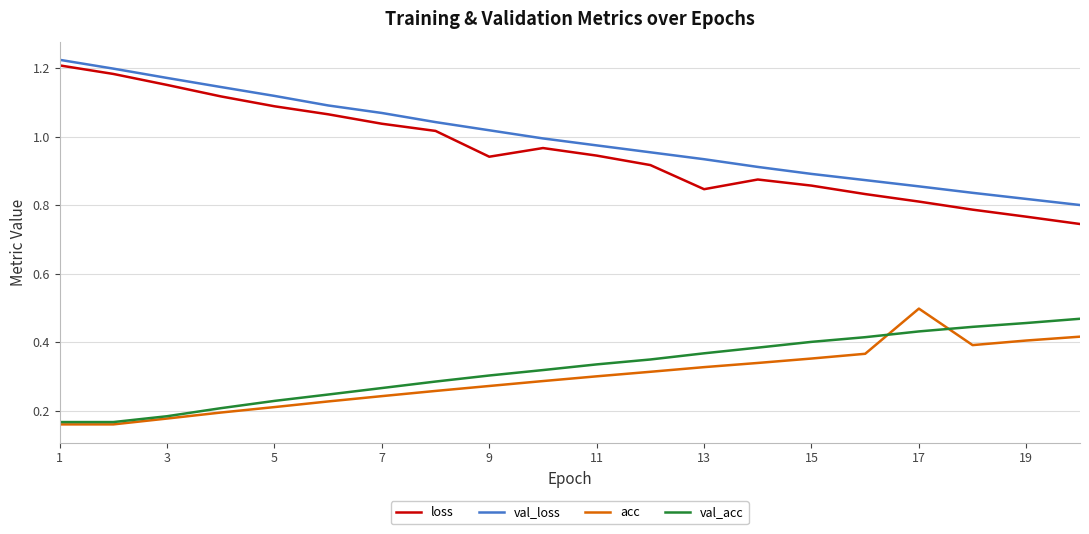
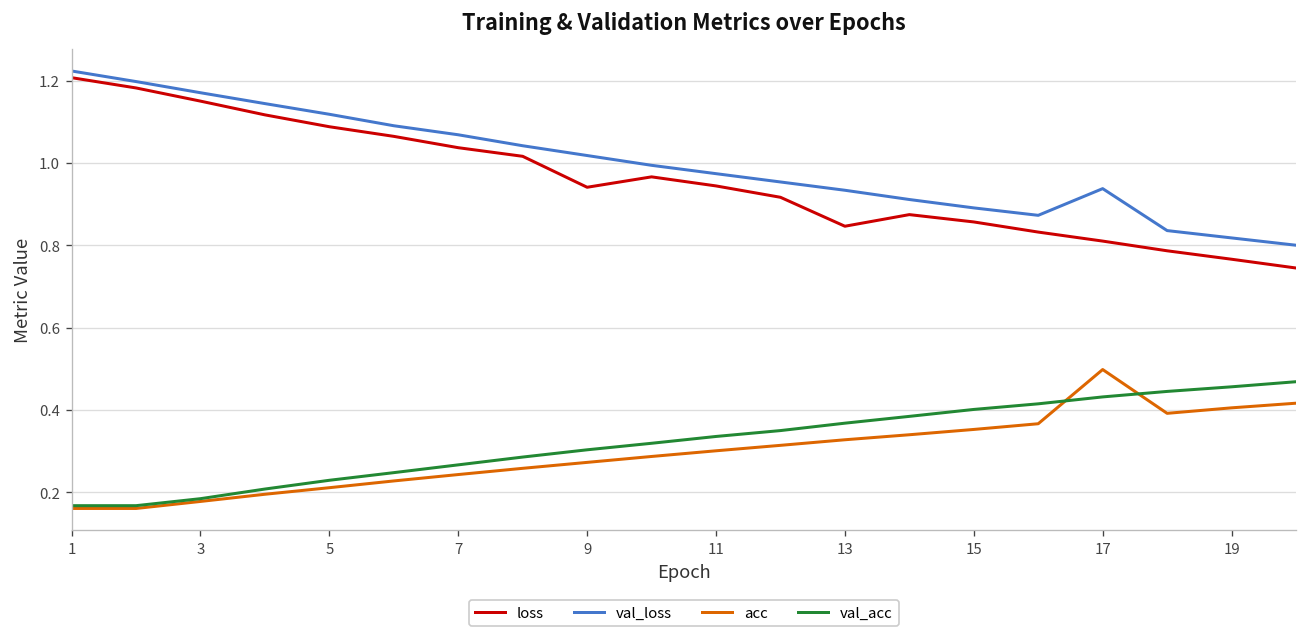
val_loss, 17: 0.85 -> 0.94
